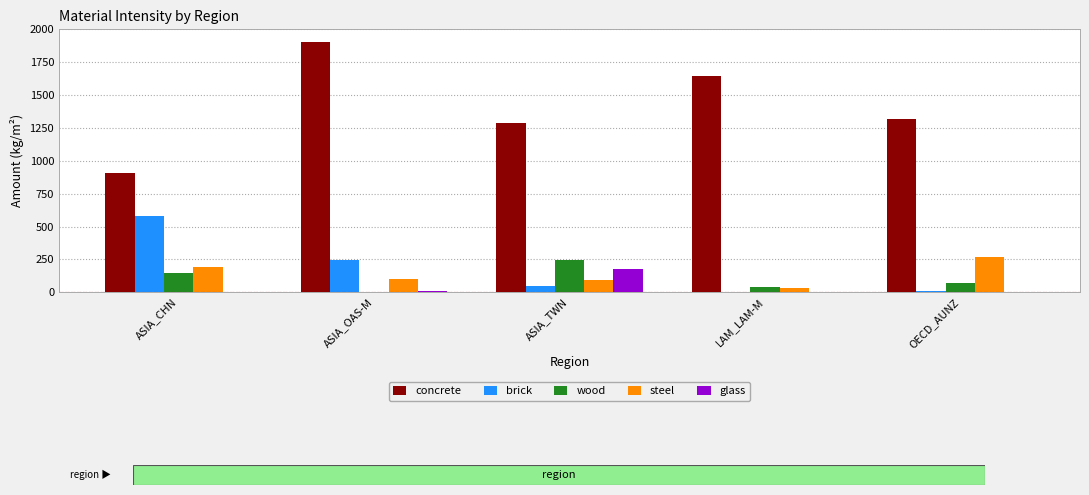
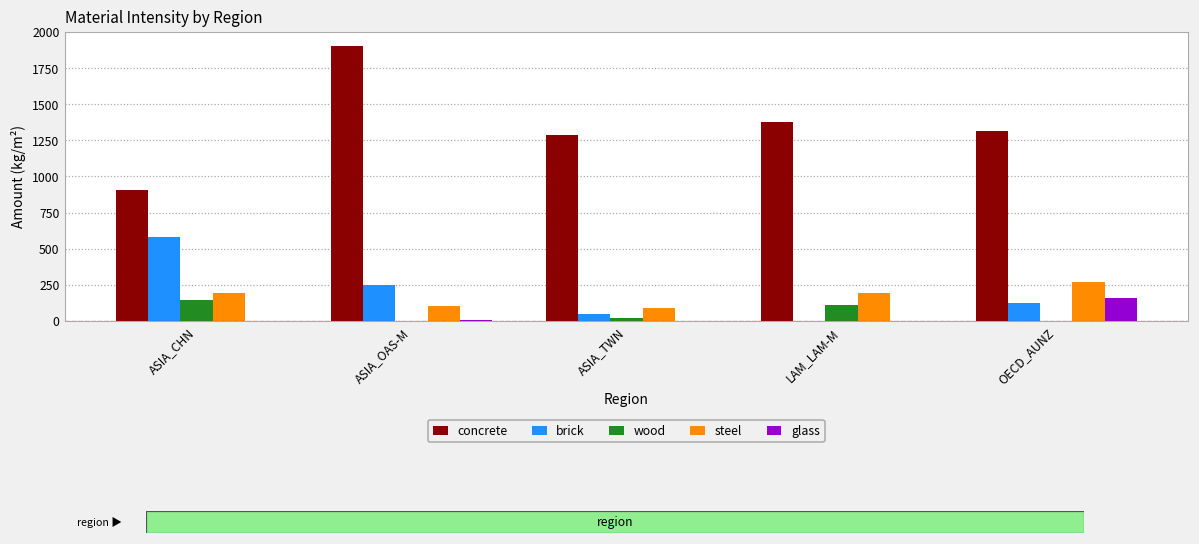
wood, ASIA_TWN: 250 -> 20
glass, ASIA_TWN: 170 -> 0
concrete, LAM_LAM-M: 1650 -> 1380
wood, LAM_LAM-M: 40 -> 110
steel, LAM_LAM-M: 40 -> 190
brick, OECD_AUNZ: 10 -> 120
wood, OECD_AUNZ: 70 -> 0
glass, OECD_AUNZ: 0 -> 160
